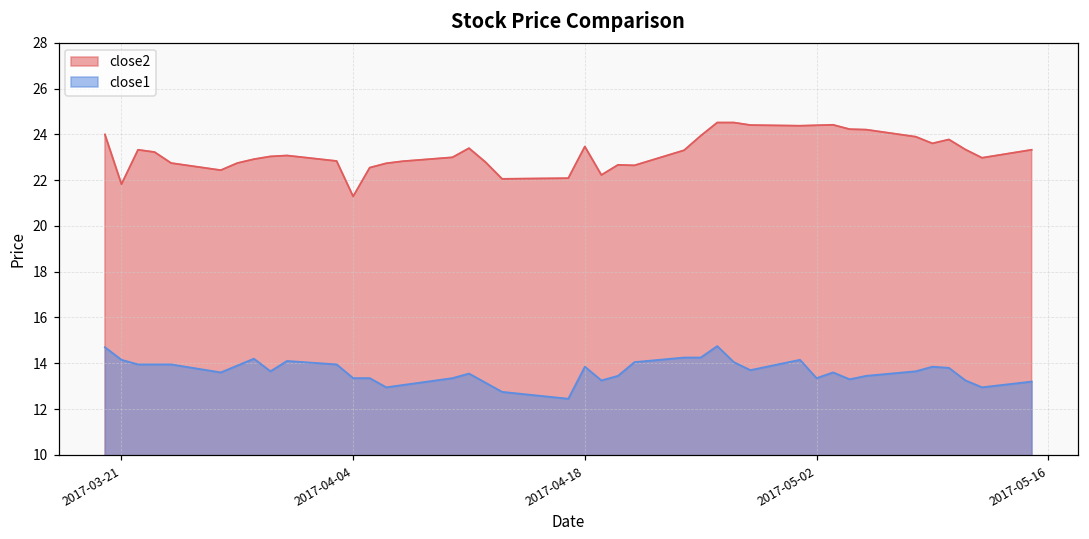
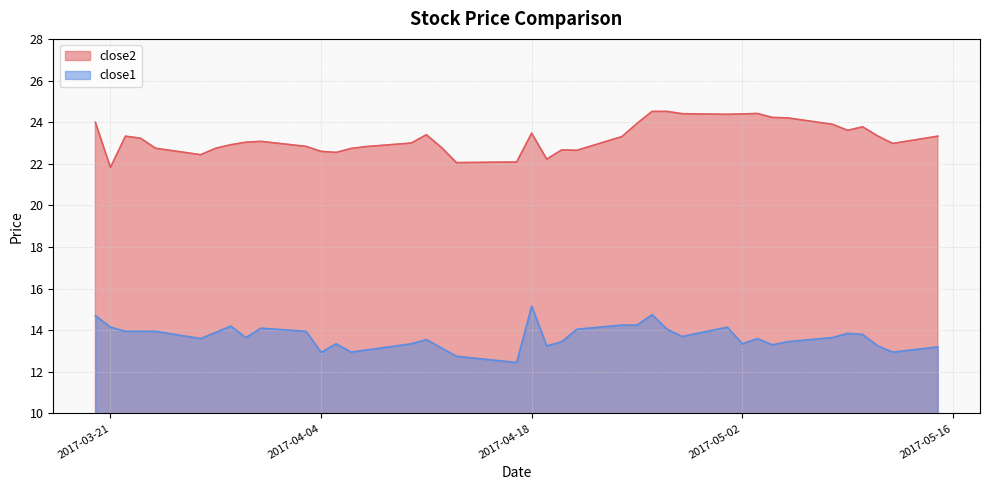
close2, 2017-04-04: 21.3 -> 22.6
close1, 2017-04-04: 13.4 -> 12.9
close1, 2017-04-18: 13.9 -> 15.2
